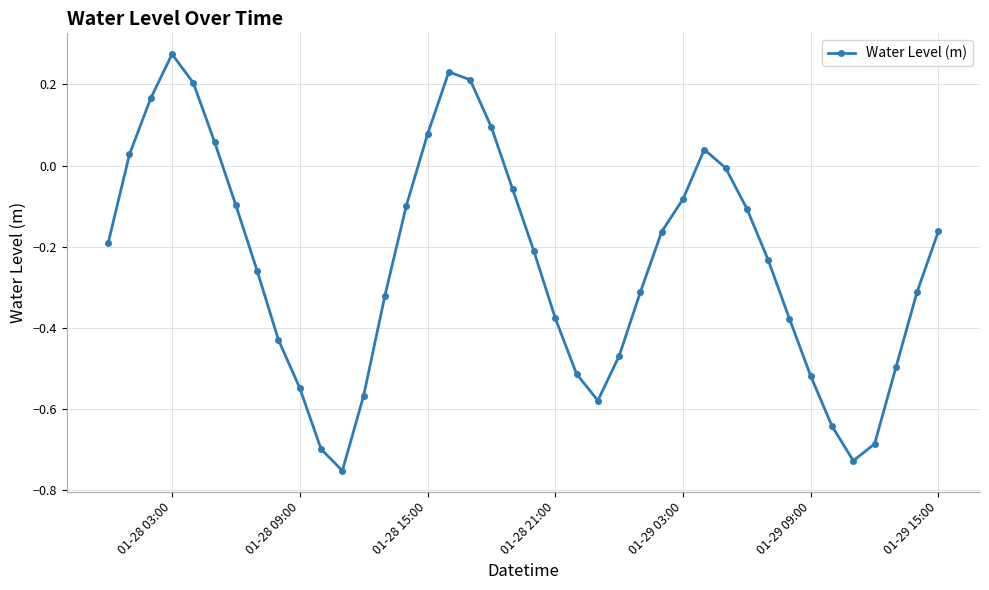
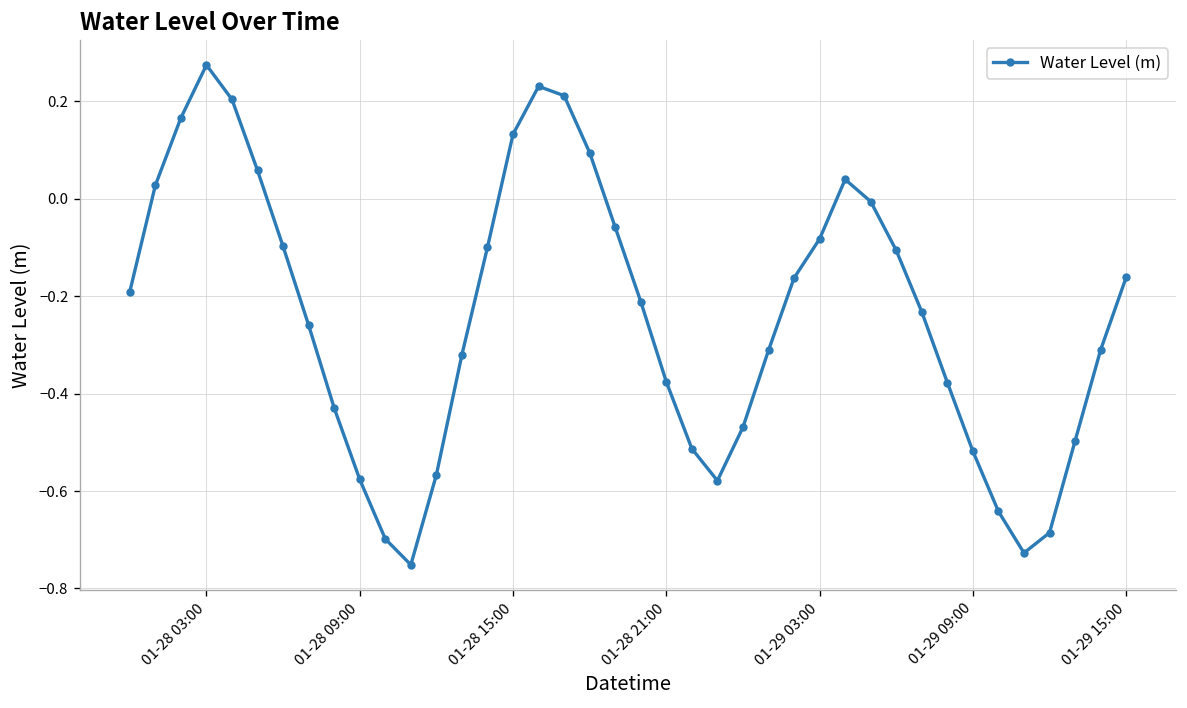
01-28 09:00: -0.55 -> -0.58
01-28 15:00: 0.08 -> 0.13
